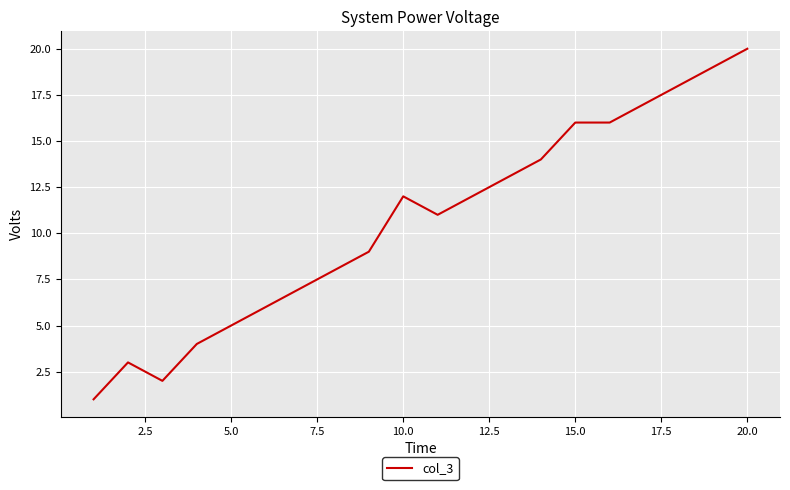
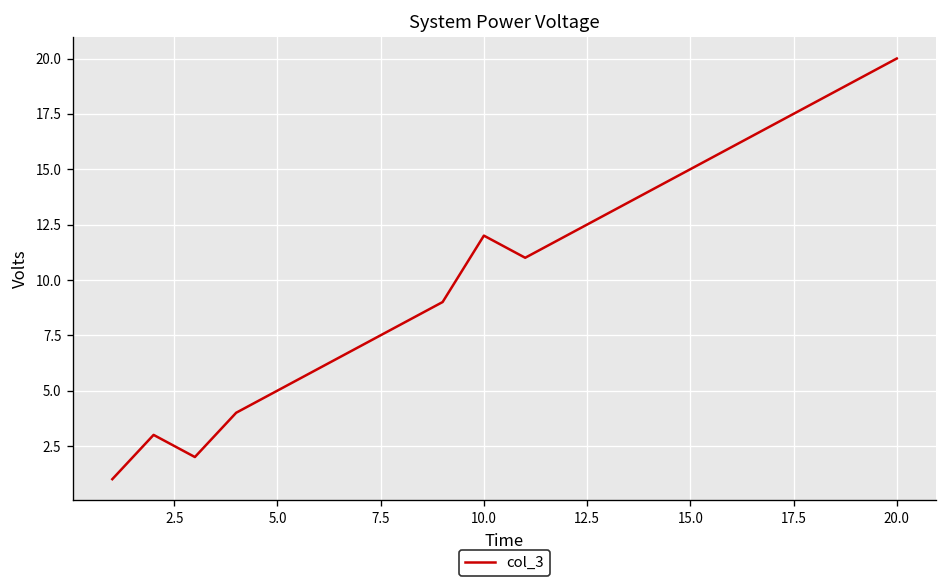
15.0: 16 -> 15
